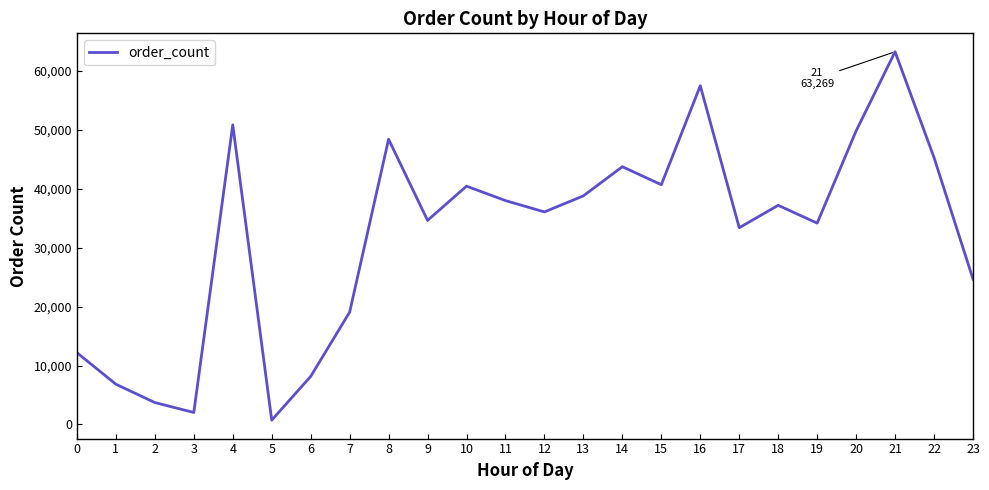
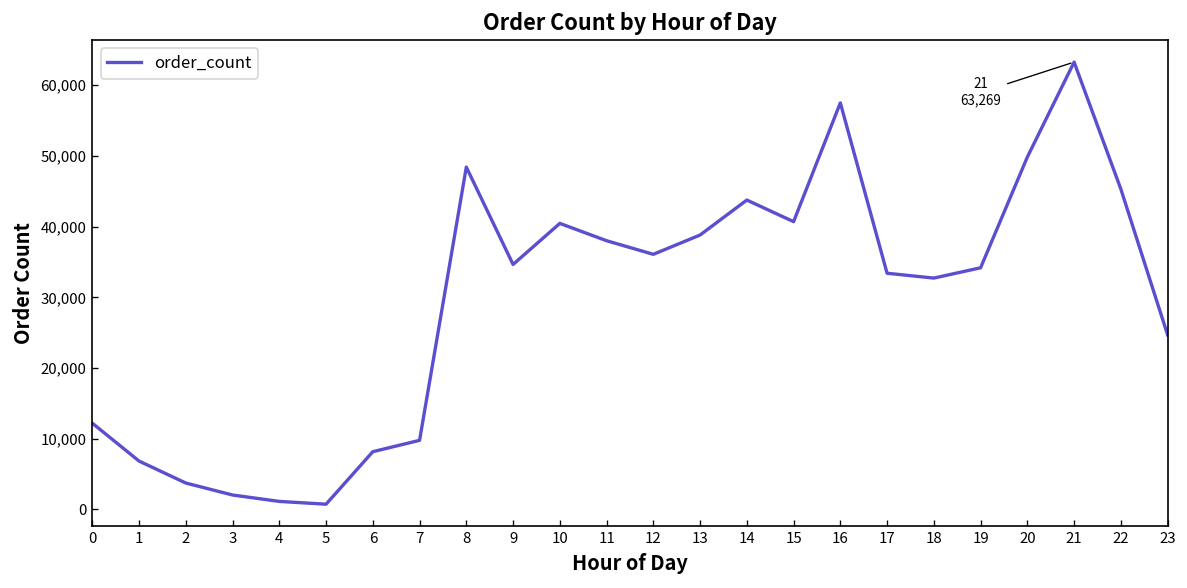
4: 51,000 -> 1,000
7: 19,000 -> 10,000
18: 37,000 -> 33,000
